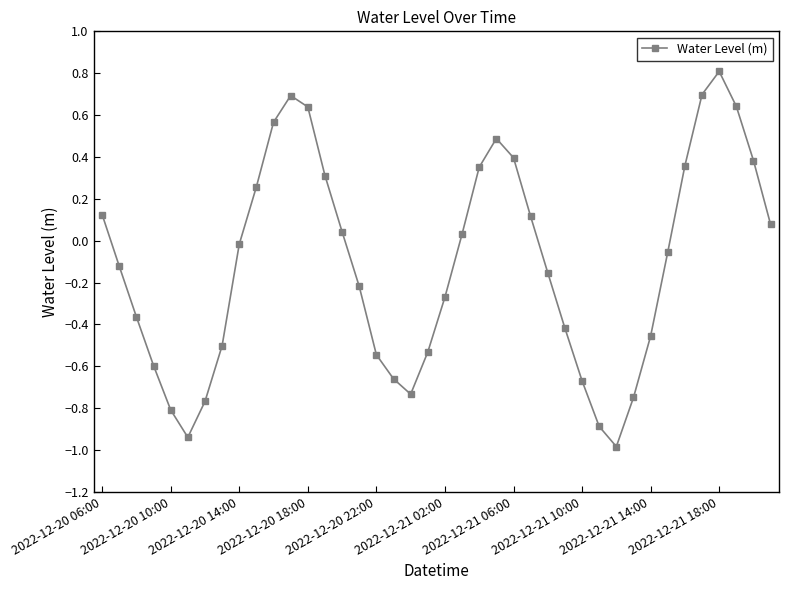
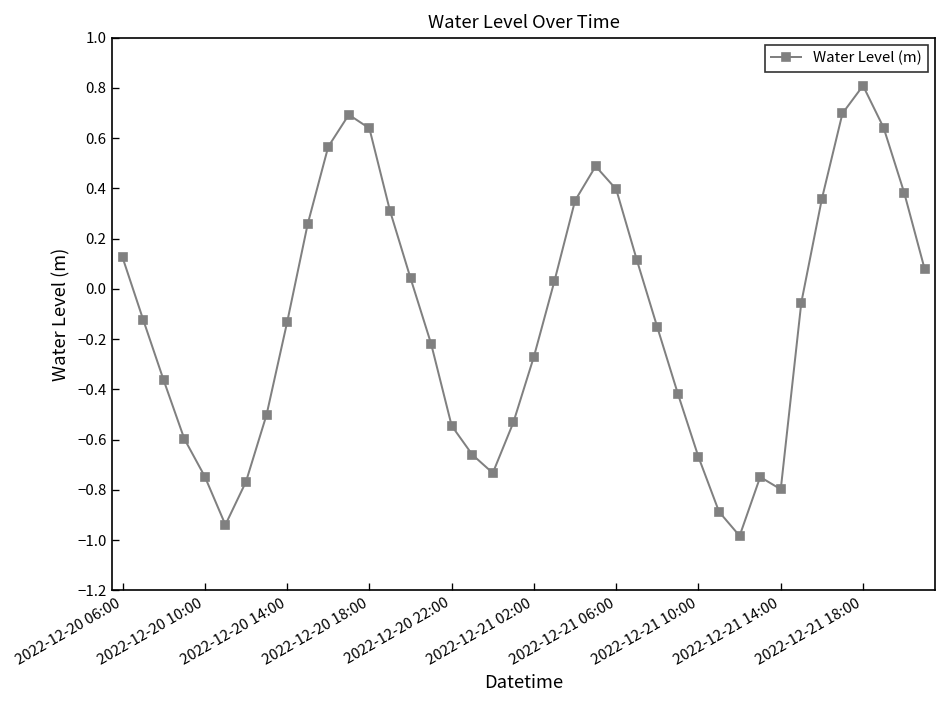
2022-12-20 10:00: -0.81 -> -0.75
2022-12-20 14:00: -0.02 -> -0.13
2022-12-21 14:00: -0.46 -> -0.80
